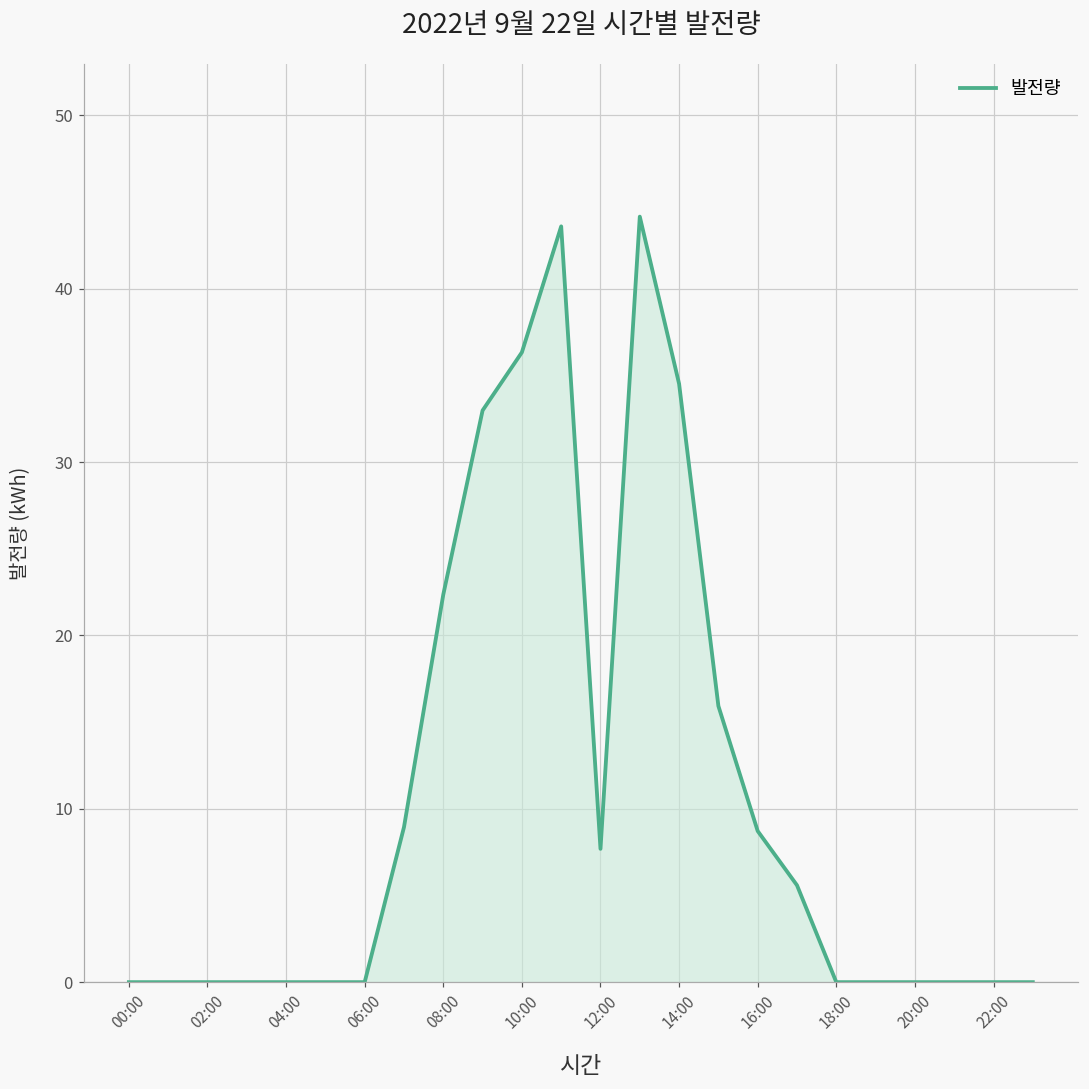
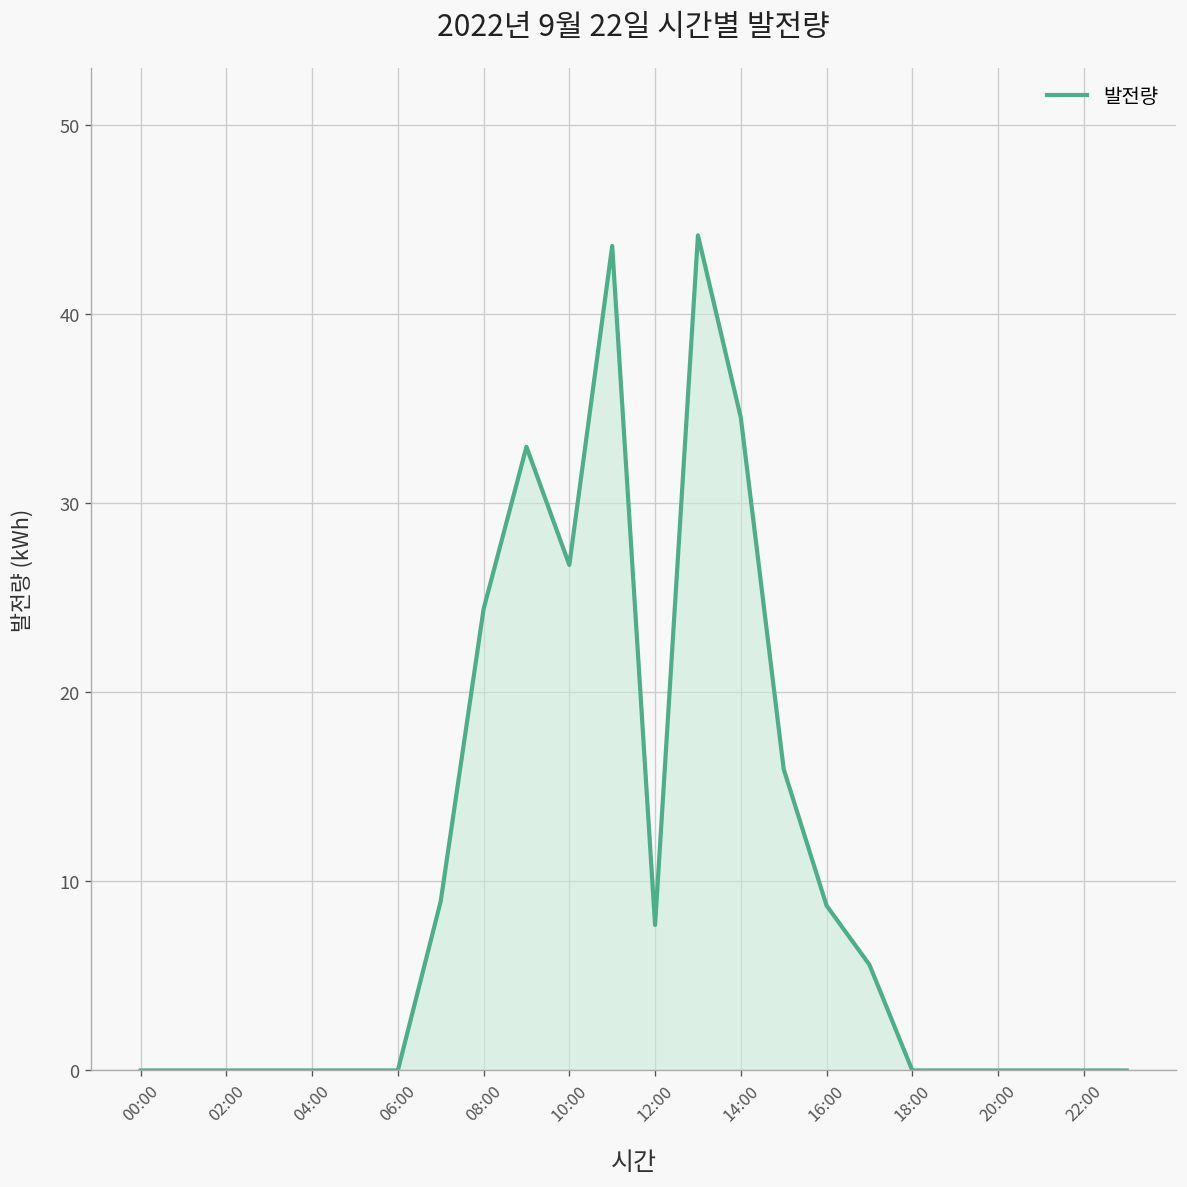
08:00: 22.4 -> 24.4
10:00: 36.3 -> 26.7
